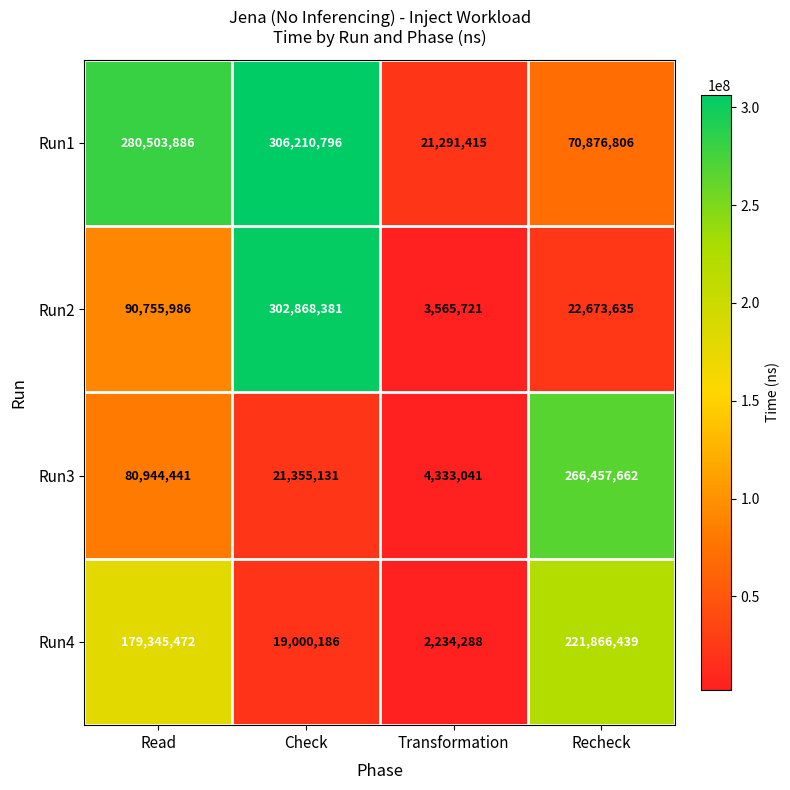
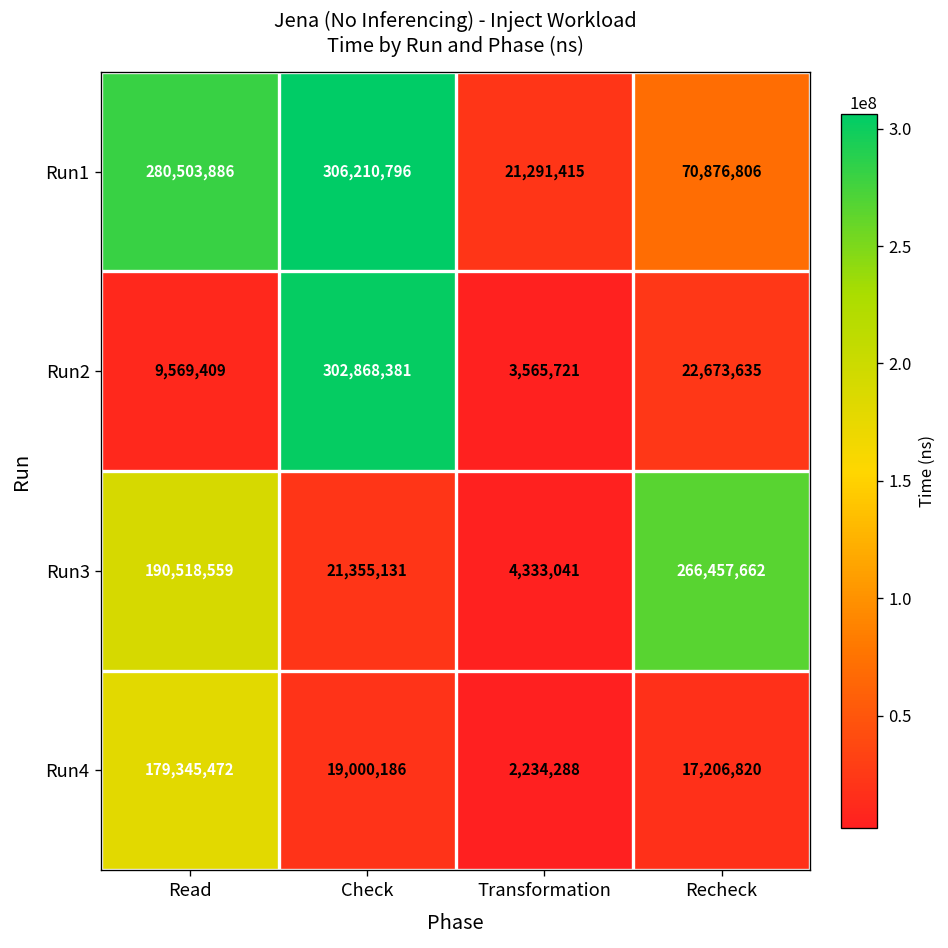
Run2, Read: 90,755,986 -> 9,569,409
Run3, Read: 80,944,441 -> 190,518,559
Run4, Recheck: 221,866,439 -> 17,206,820
